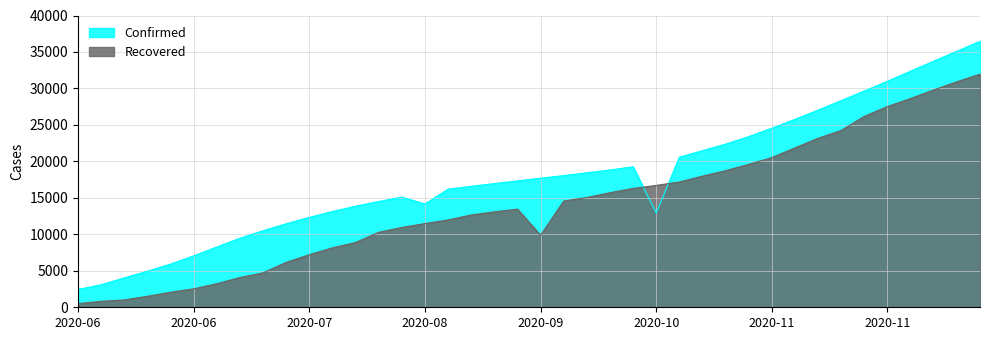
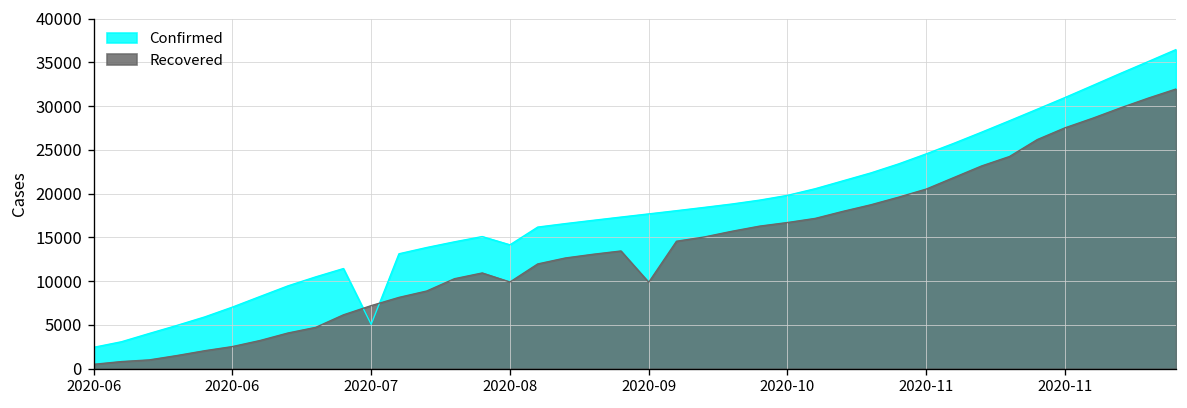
Confirmed, 2020-07: 12000 -> 5000
Recovered, 2020-08: 11000 -> 10000
Confirmed, 2020-10: 13000 -> 20000
